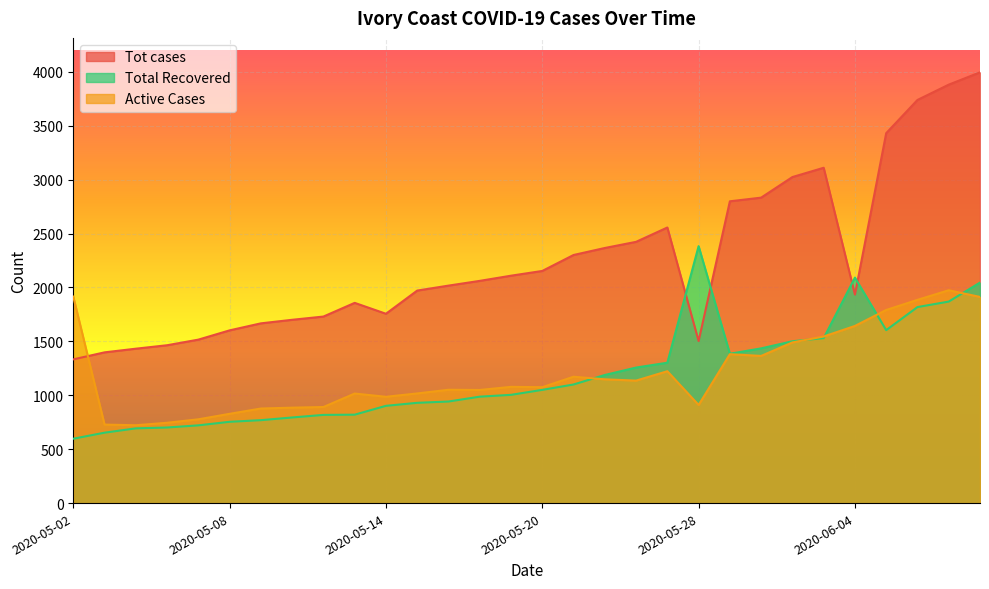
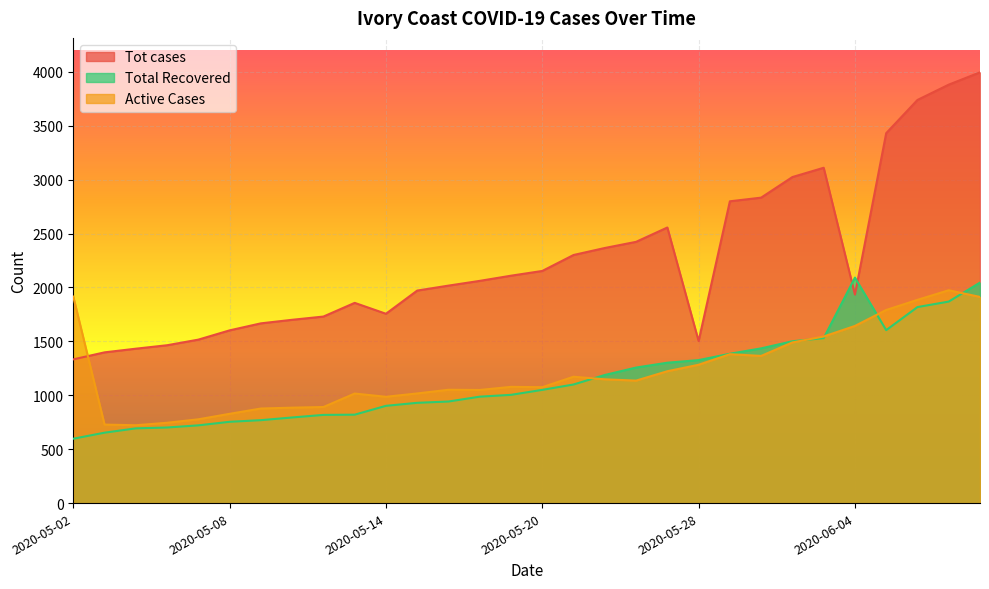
Total Recovered, 2020-05-28: 2380 -> 1330
Active Cases, 2020-05-28: 910 -> 1280
